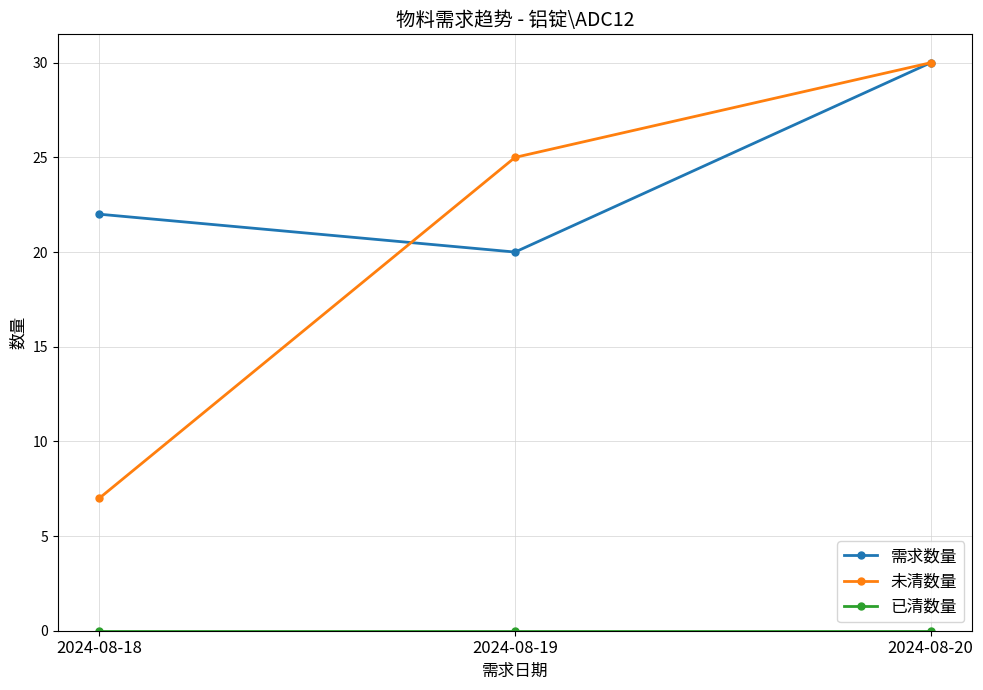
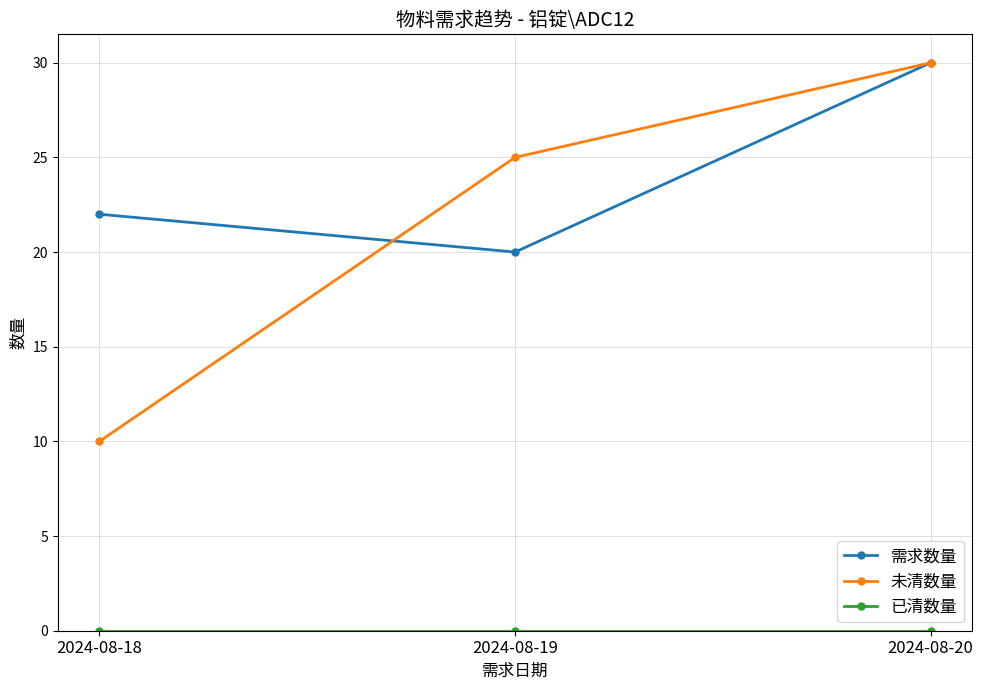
未清数量, 2024-08-18: 7 -> 10
